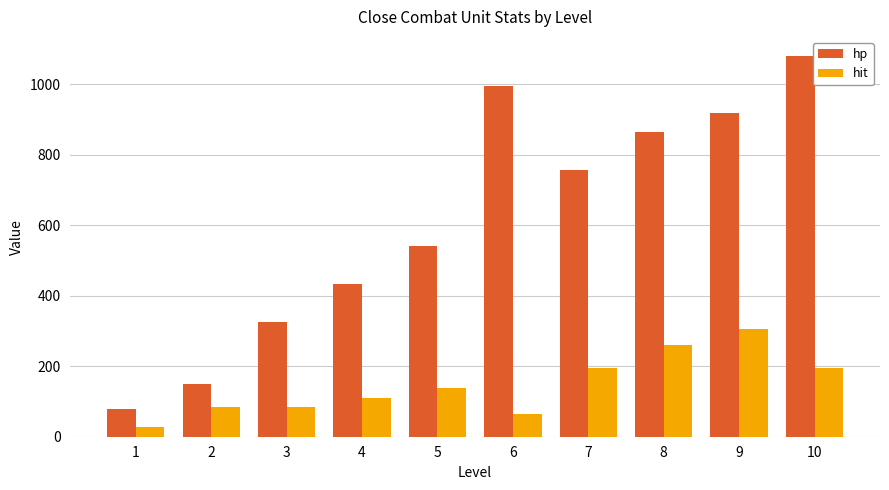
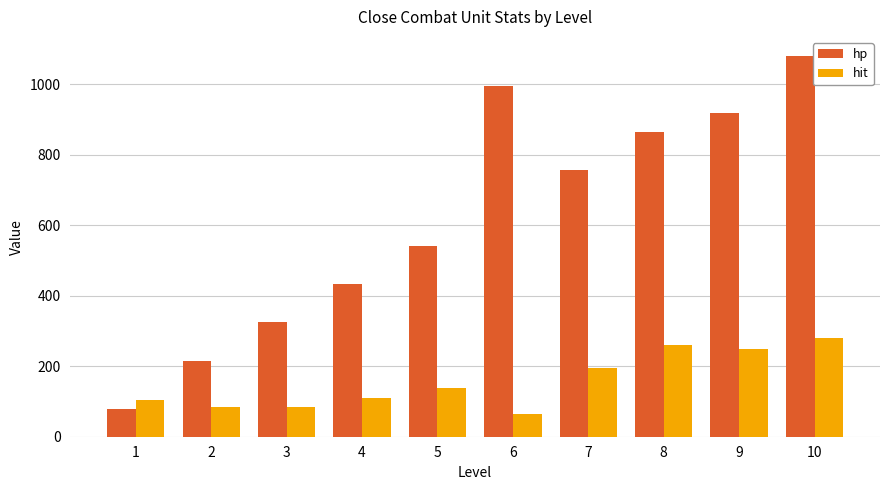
hit, 1: 30 -> 100
hp, 2: 150 -> 220
hit, 9: 310 -> 250
hit, 10: 190 -> 280
